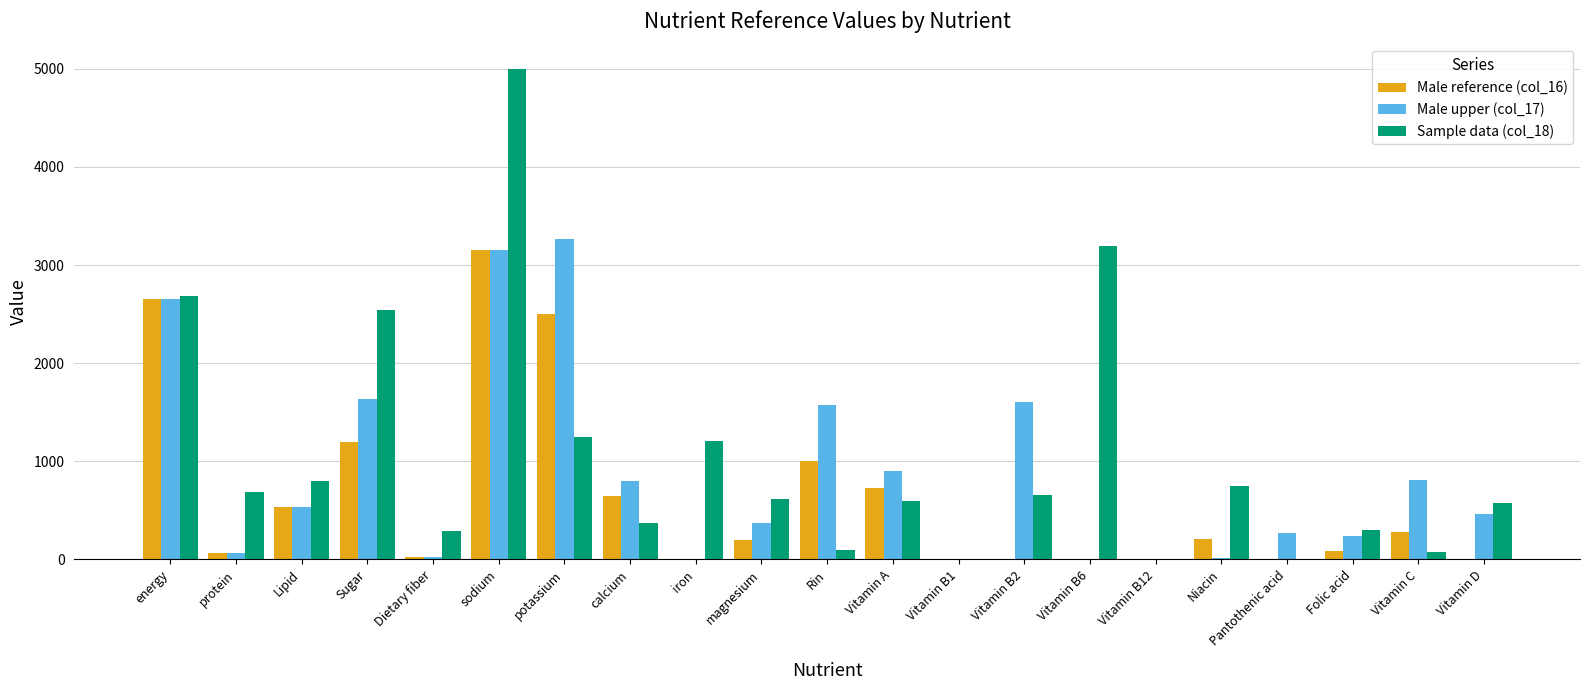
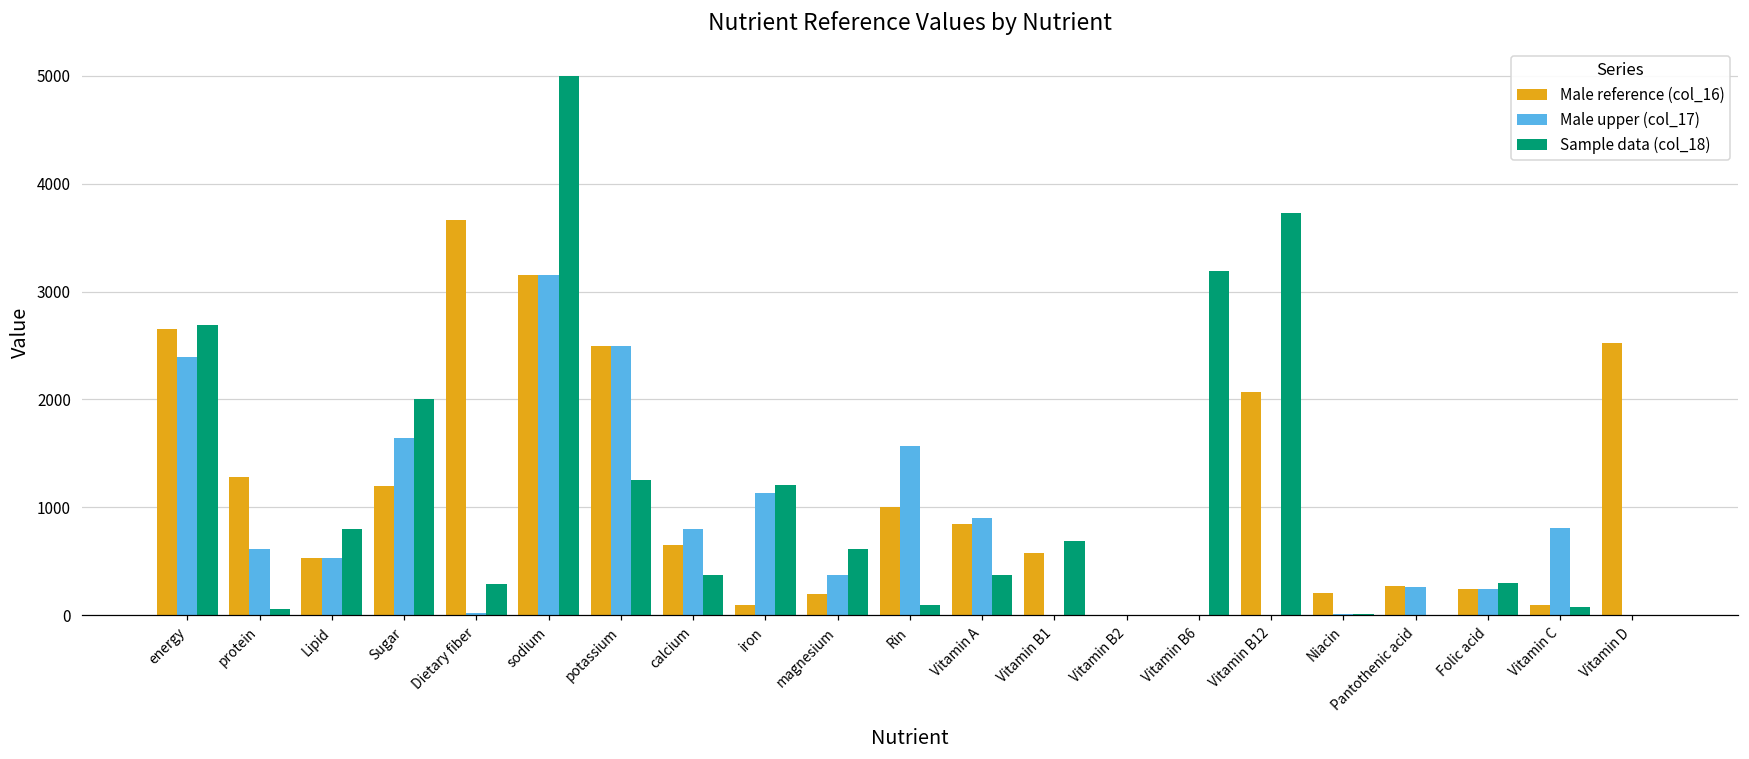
Male upper (col_17), energy: 2700 -> 2400
Male reference (col_16), protein: 100 -> 1300
Male upper (col_17), protein: 100 -> 600
Sample data (col_18), protein: 700 -> 100
Sample data (col_18), Sugar: 2500 -> 2000
Male reference (col_16), Dietary fiber: 0 -> 3700
Male upper (col_17), potassium: 3300 -> 2500
Male reference (col_16), iron: 0 -> 100
Male upper (col_17), iron: 0 -> 1100
Male reference (col_16), Vitamin A: 700 -> 900
Sample data (col_18), Vitamin A: 600 -> 400
Male reference (col_16), Vitamin B1: 0 -> 600
Sample data (col_18), Vitamin B1: 0 -> 700
Male upper (col_17), Vitamin B2: 1600 -> 0
Sample data (col_18), Vitamin B2: 700 -> 0
Male reference (col_16), Vitamin B12: 0 -> 2100
Sample data (col_18), Vitamin B12: 0 -> 3700
Sample data (col_18), Niacin: 700 -> 0
Male reference (col_16), Pantothenic acid: 0 -> 300
Male reference (col_16), Folic acid: 100 -> 200
Male reference (col_16), Vitamin C: 300 -> 100
Male reference (col_16), Vitamin D: 0 -> 2500
Male upper (col_17), Vitamin D: 500 -> 0
Sample data (col_18), Vitamin D: 600 -> 0
